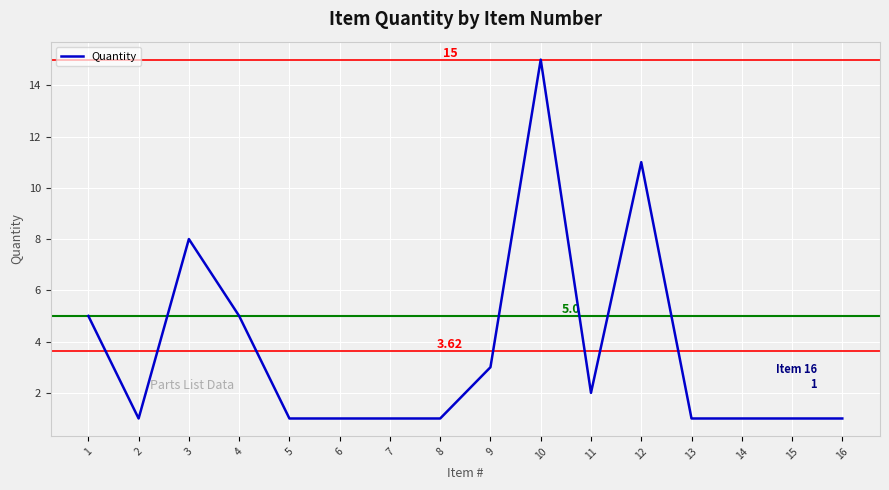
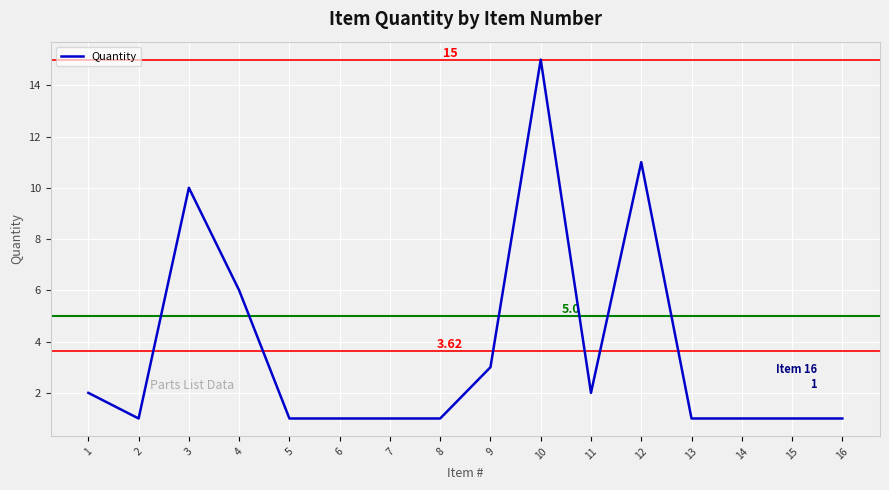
1: 5 -> 2
3: 8 -> 10
4: 5 -> 6
